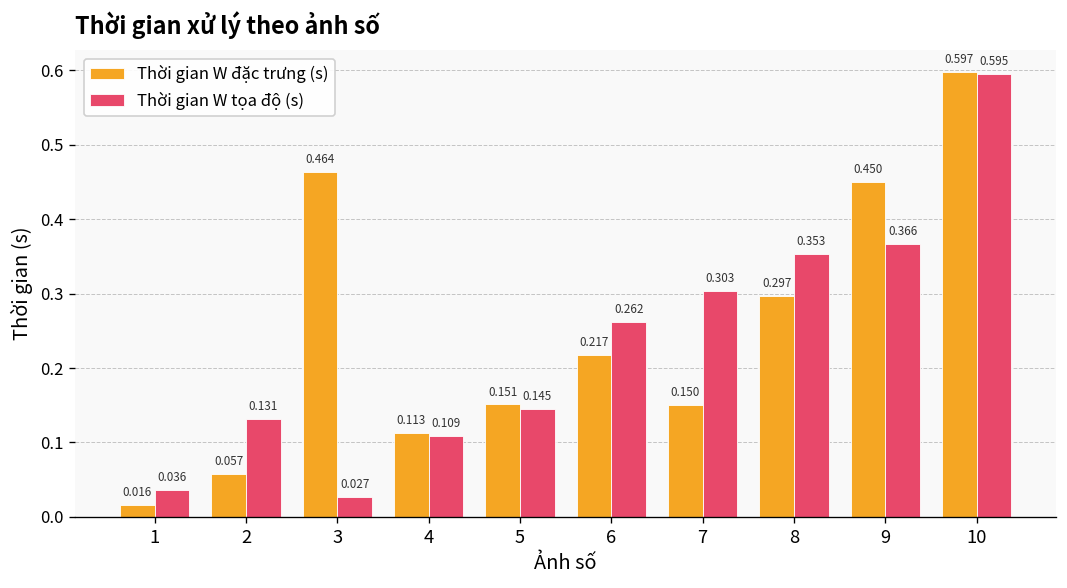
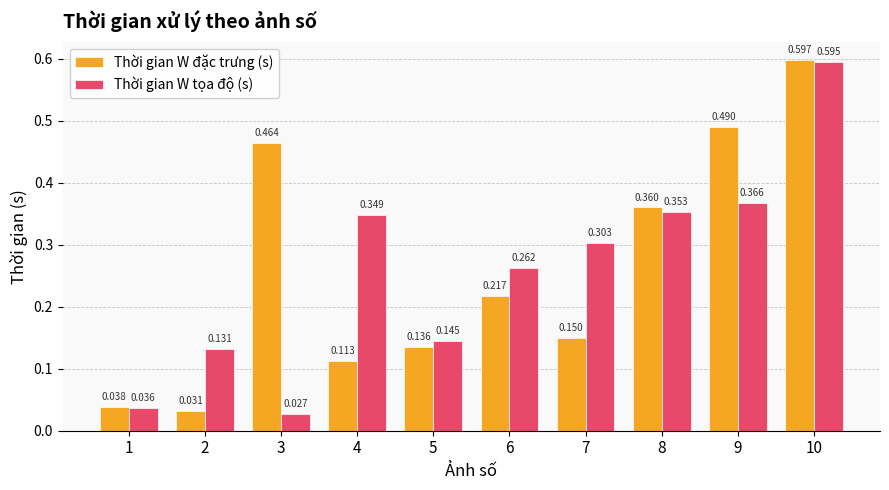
Thời gian W đặc trưng (s), 1: 0.016 -> 0.038
Thời gian W đặc trưng (s), 2: 0.057 -> 0.031
Thời gian W tọa độ (s), 4: 0.109 -> 0.349
Thời gian W đặc trưng (s), 5: 0.151 -> 0.136
Thời gian W đặc trưng (s), 8: 0.297 -> 0.360
Thời gian W đặc trưng (s), 9: 0.450 -> 0.490
